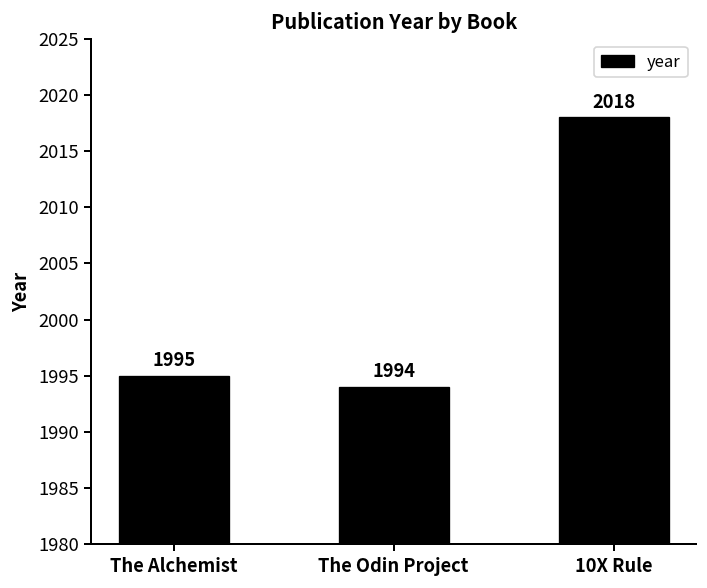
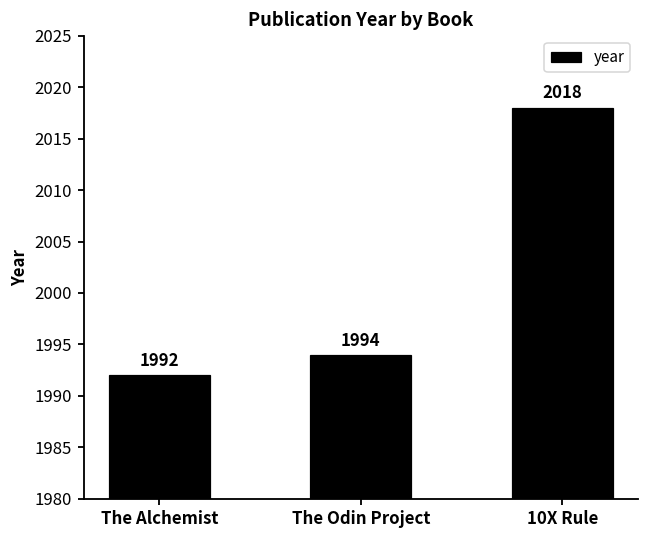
The Alchemist: 1995 -> 1992
